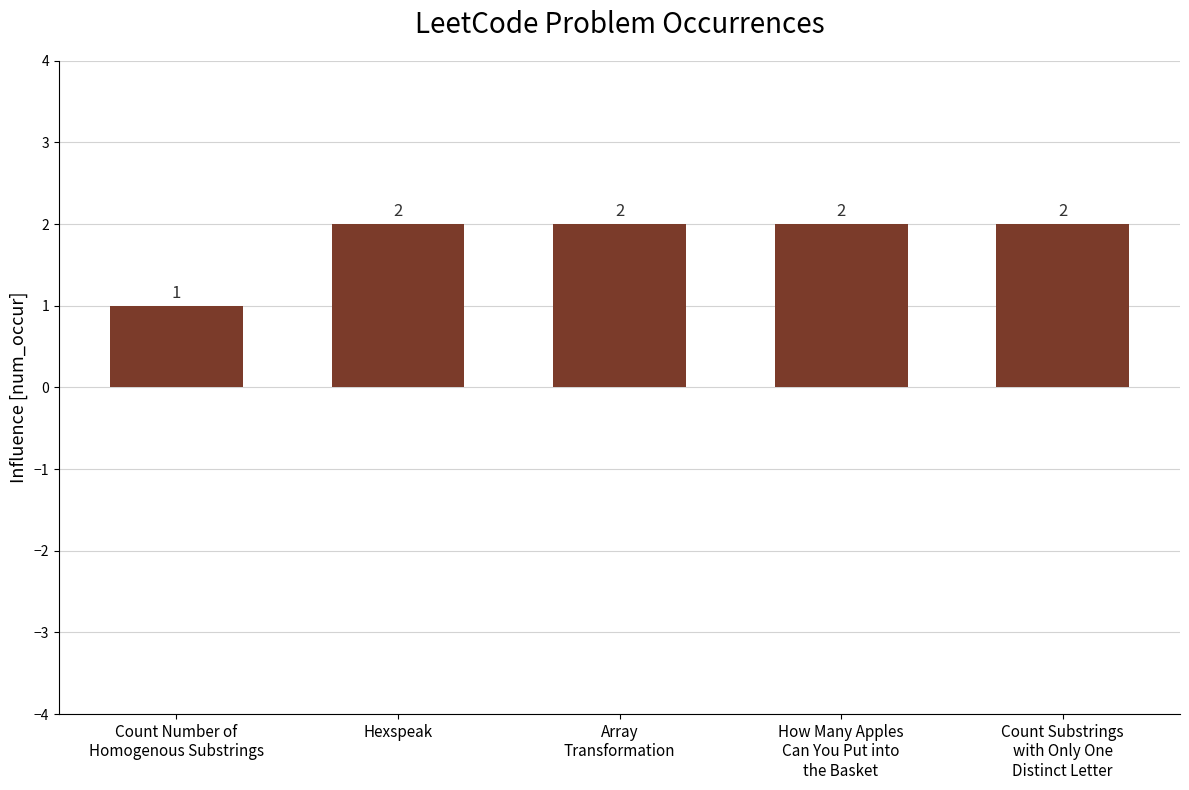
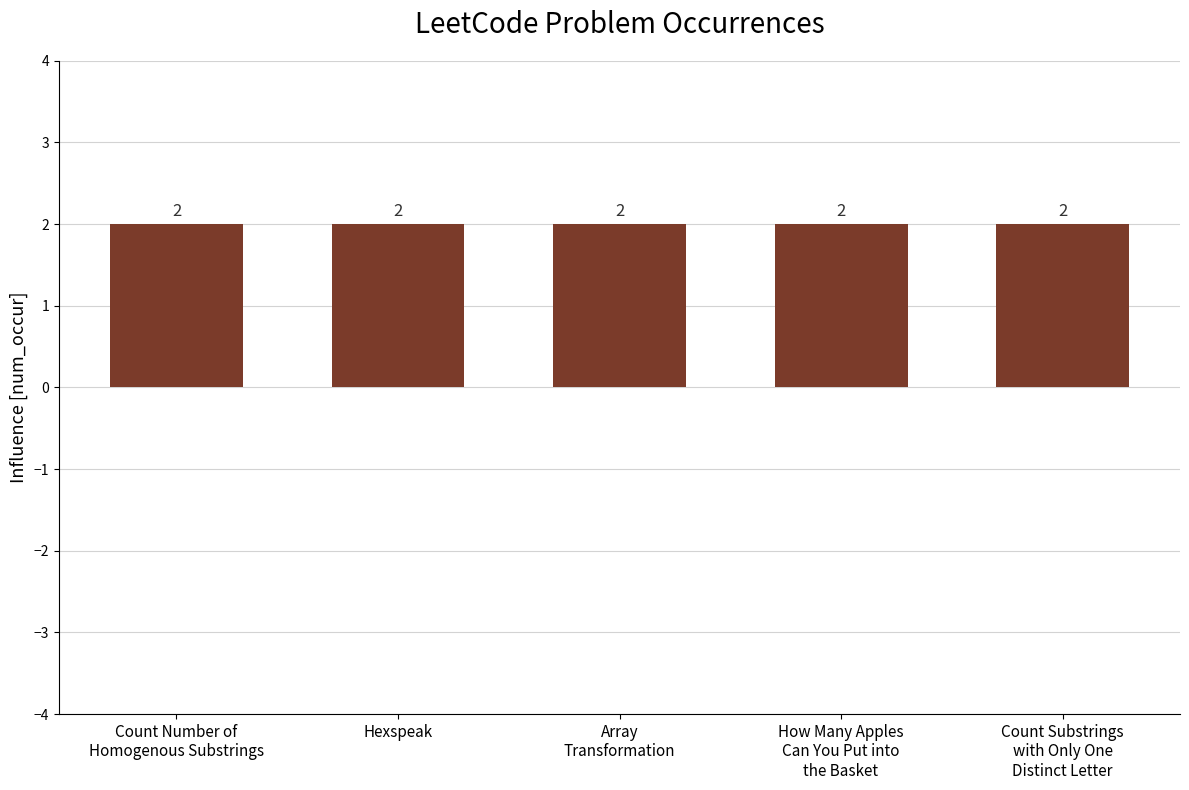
Count Number of Homogenous Substrings: 1 -> 2
